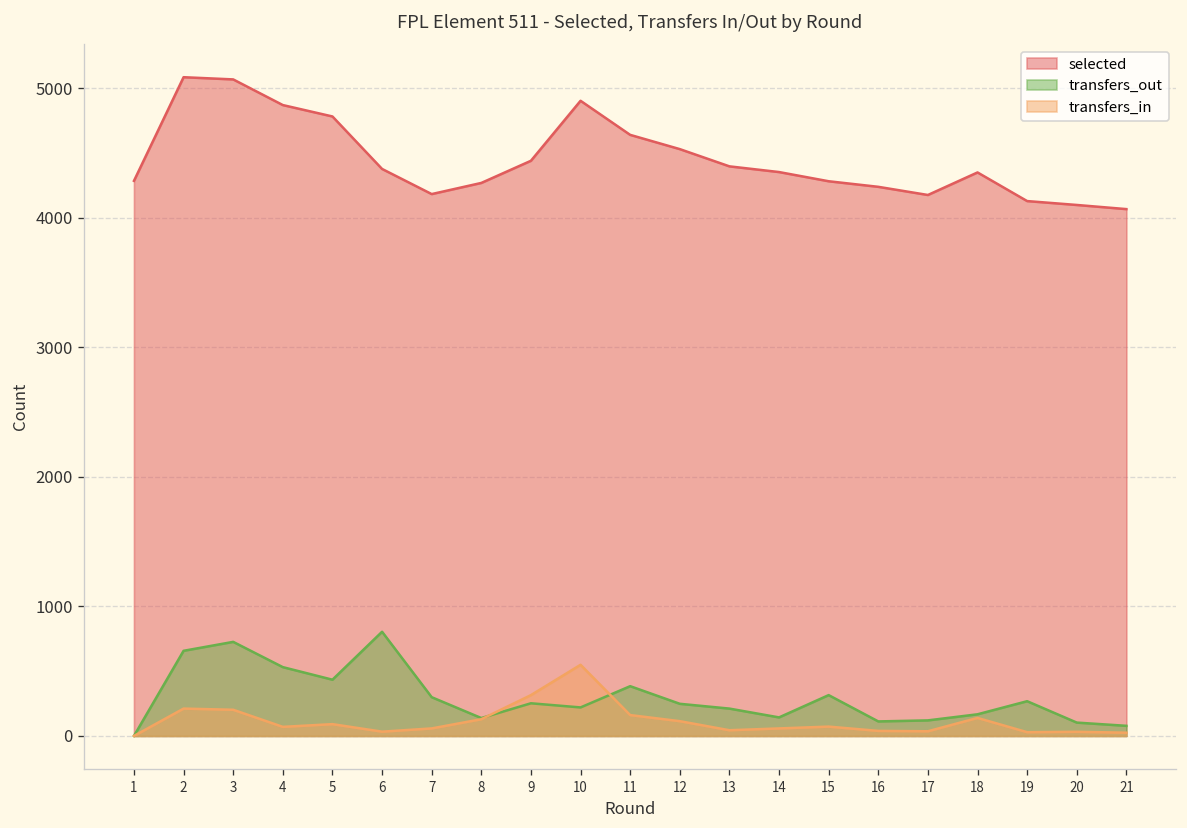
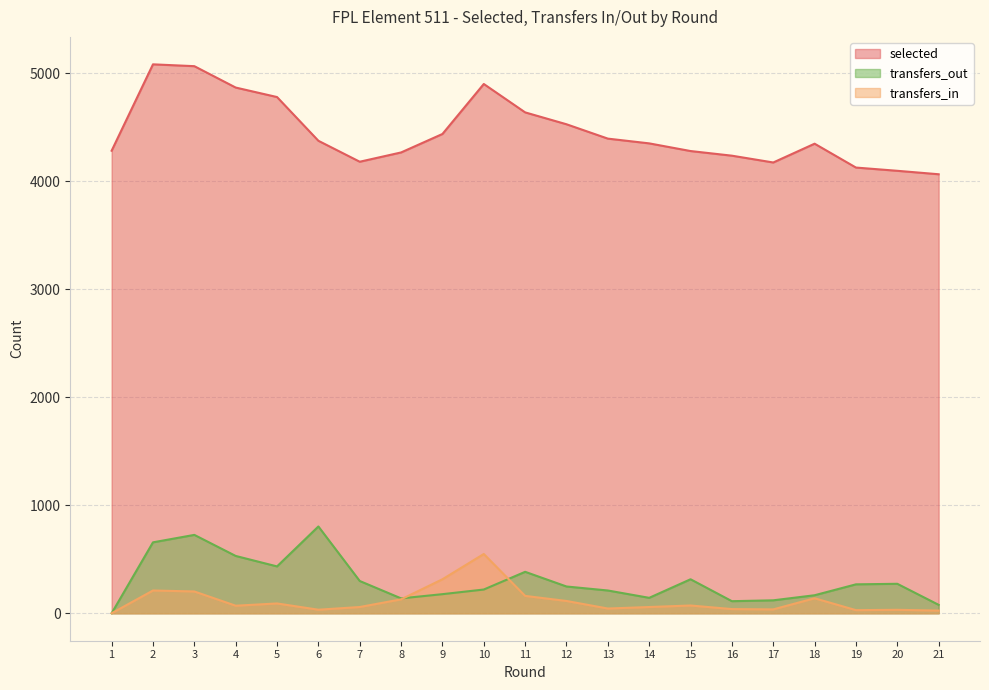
transfers_out, 9: 250 -> 180
transfers_out, 20: 100 -> 270
